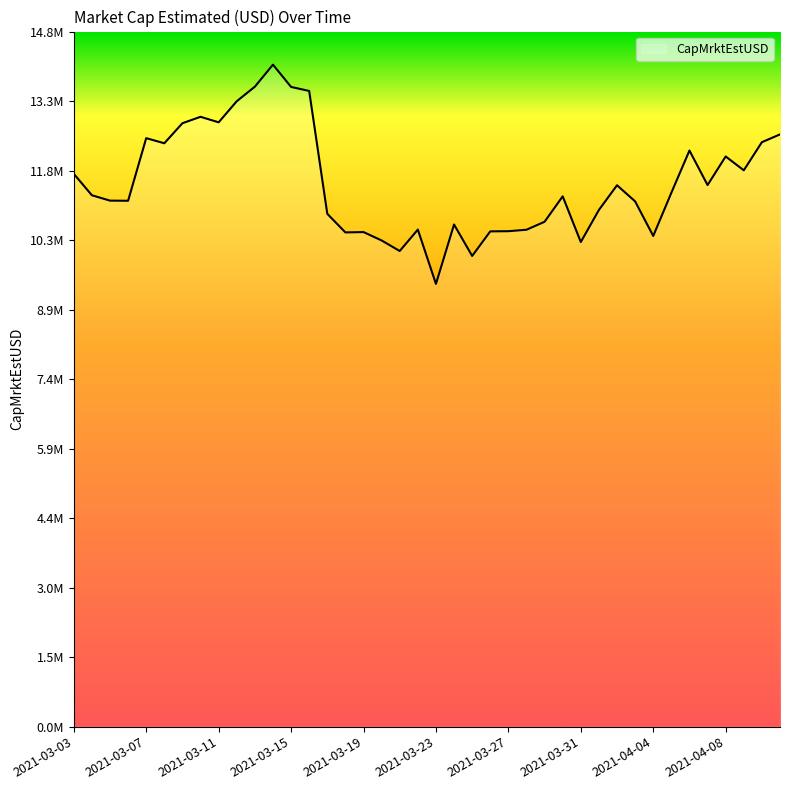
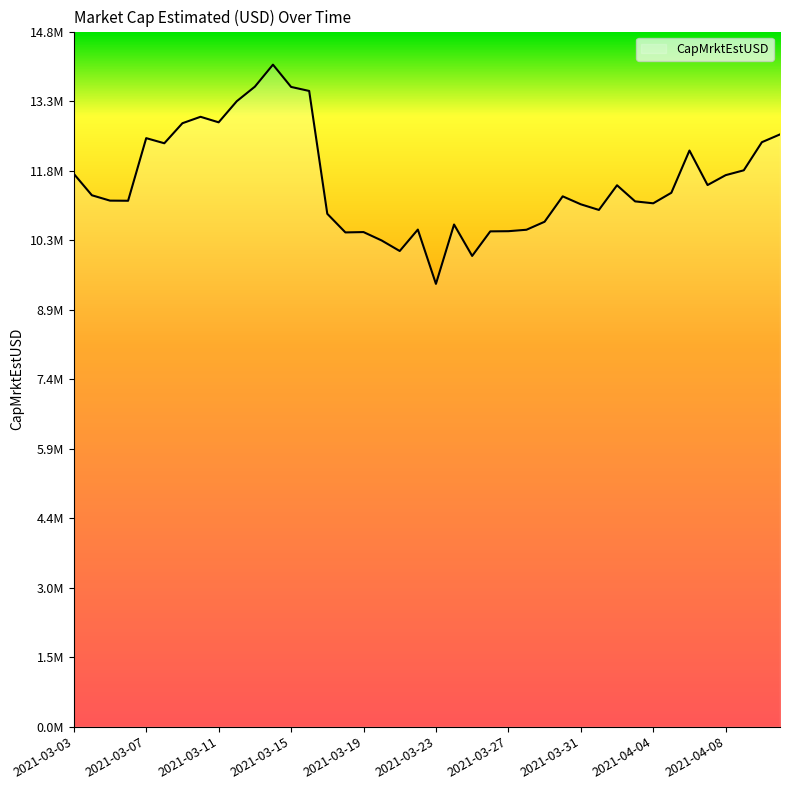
2021-03-31: 10300000 -> 11100000
2021-04-04: 10400000 -> 11100000
2021-04-08: 12100000 -> 11700000
